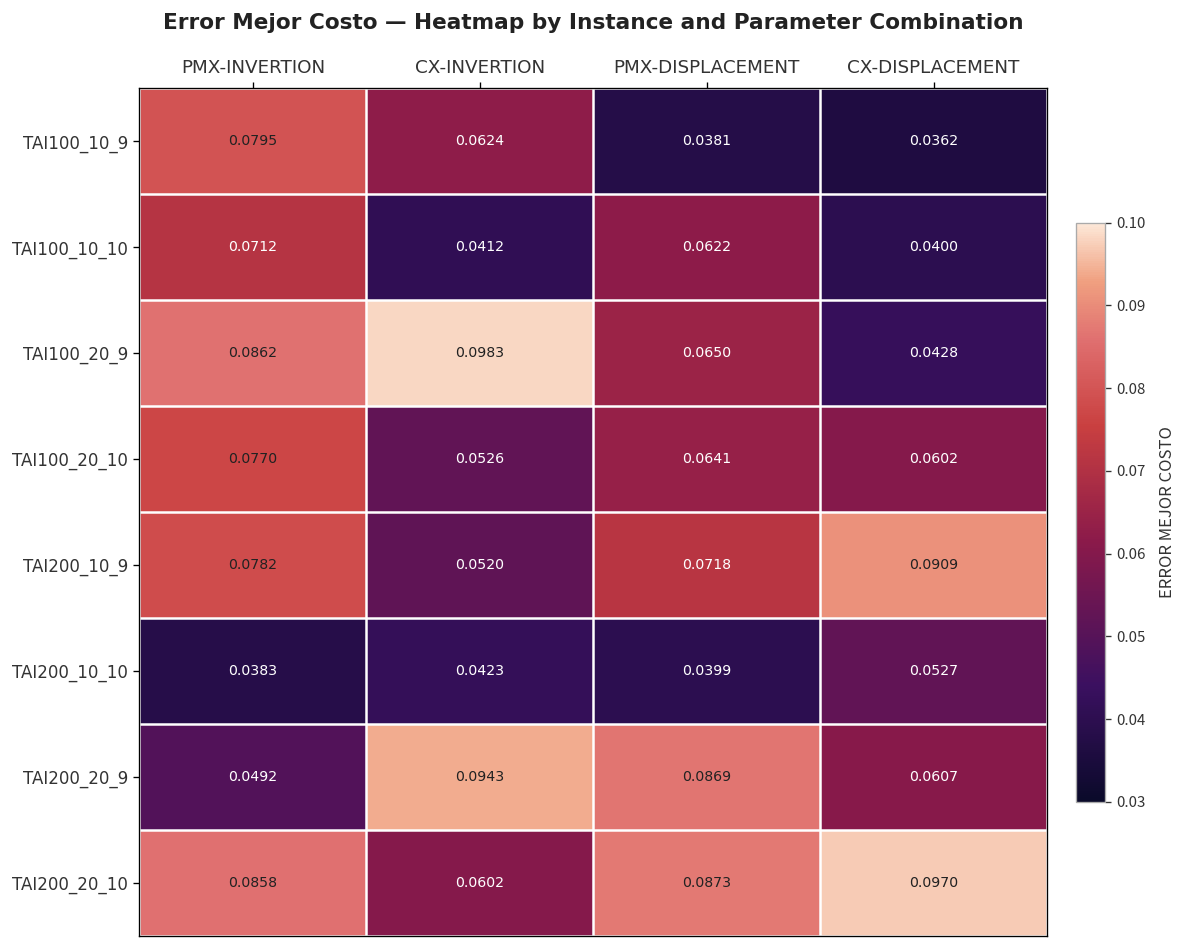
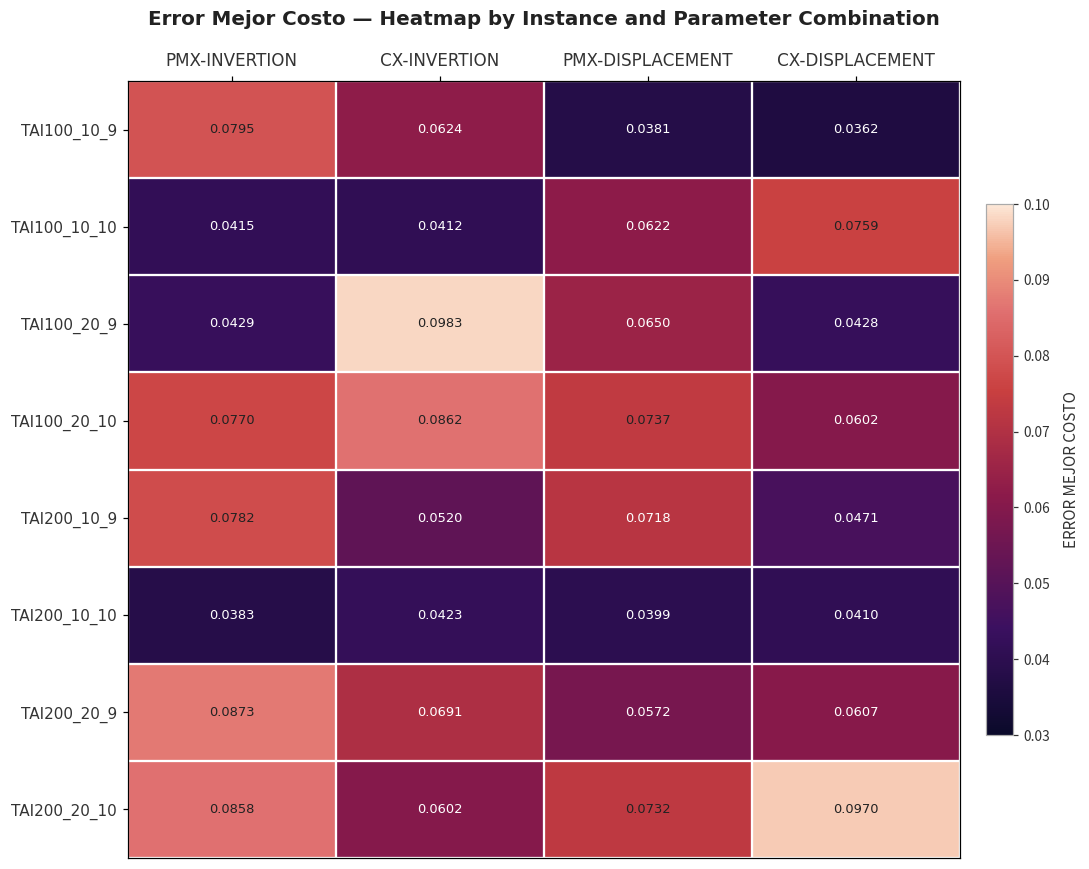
TAI100_10_10, PMX-INVERTION: 0.0712 -> 0.0415
TAI100_10_10, CX-DISPLACEMENT: 0.0400 -> 0.0759
TAI100_20_9, PMX-INVERTION: 0.0862 -> 0.0429
TAI100_20_10, CX-INVERTION: 0.0526 -> 0.0862
TAI100_20_10, PMX-DISPLACEMENT: 0.0641 -> 0.0737
TAI200_10_9, CX-DISPLACEMENT: 0.0909 -> 0.0471
TAI200_10_10, CX-DISPLACEMENT: 0.0527 -> 0.0410
TAI200_20_9, PMX-INVERTION: 0.0492 -> 0.0873
TAI200_20_9, CX-INVERTION: 0.0943 -> 0.0691
TAI200_20_9, PMX-DISPLACEMENT: 0.0869 -> 0.0572
TAI200_20_10, PMX-DISPLACEMENT: 0.0873 -> 0.0732
